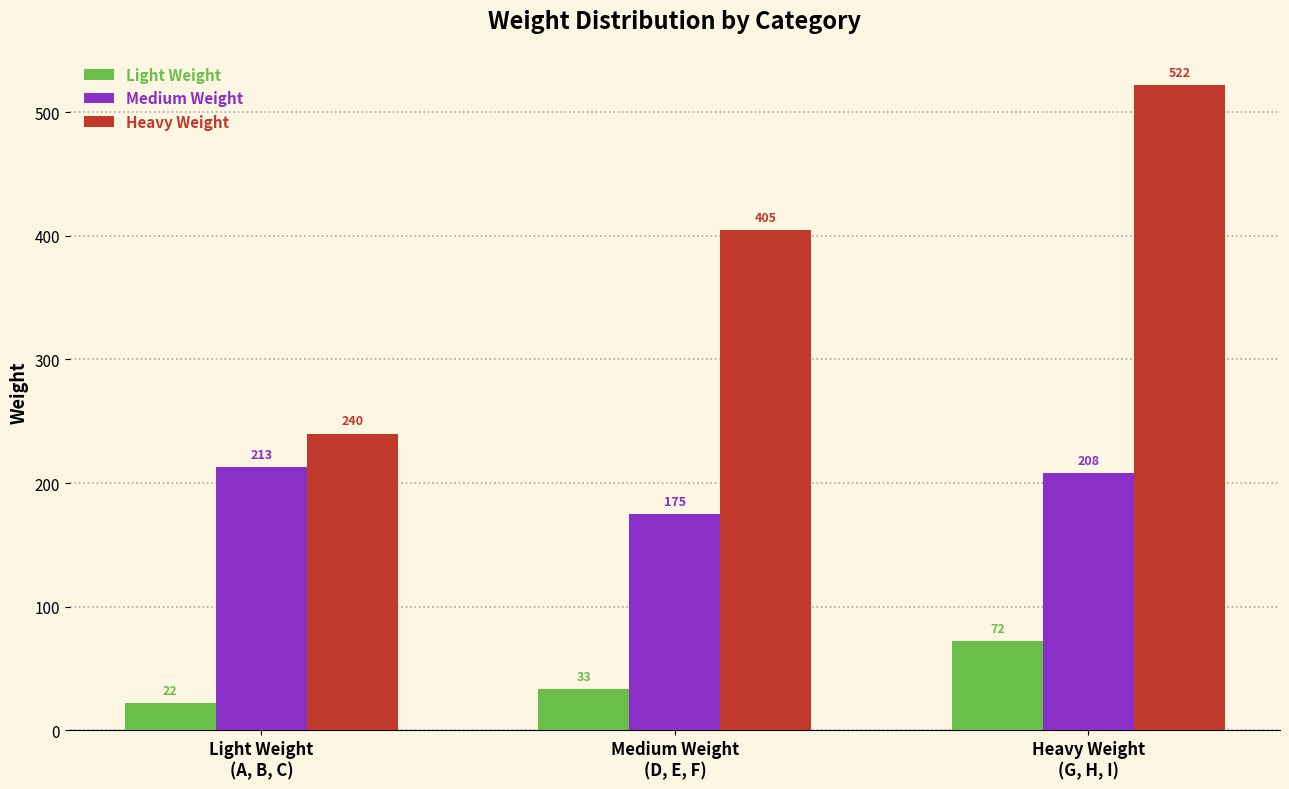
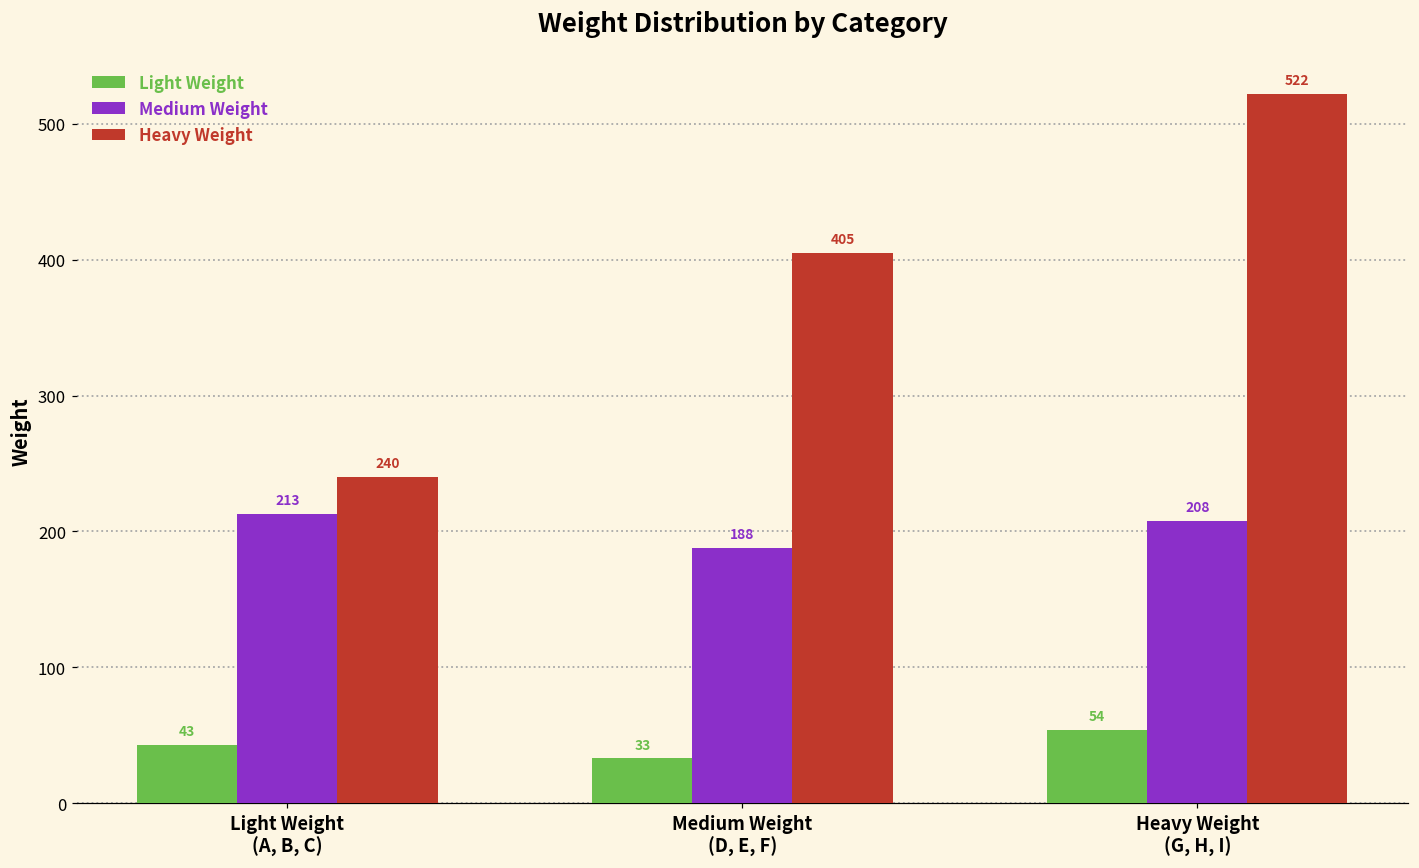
Light Weight, Light Weight (A, B, C): 22 -> 43
Medium Weight, Medium Weight (D, E, F): 175 -> 188
Light Weight, Heavy Weight (G, H, I): 72 -> 54
